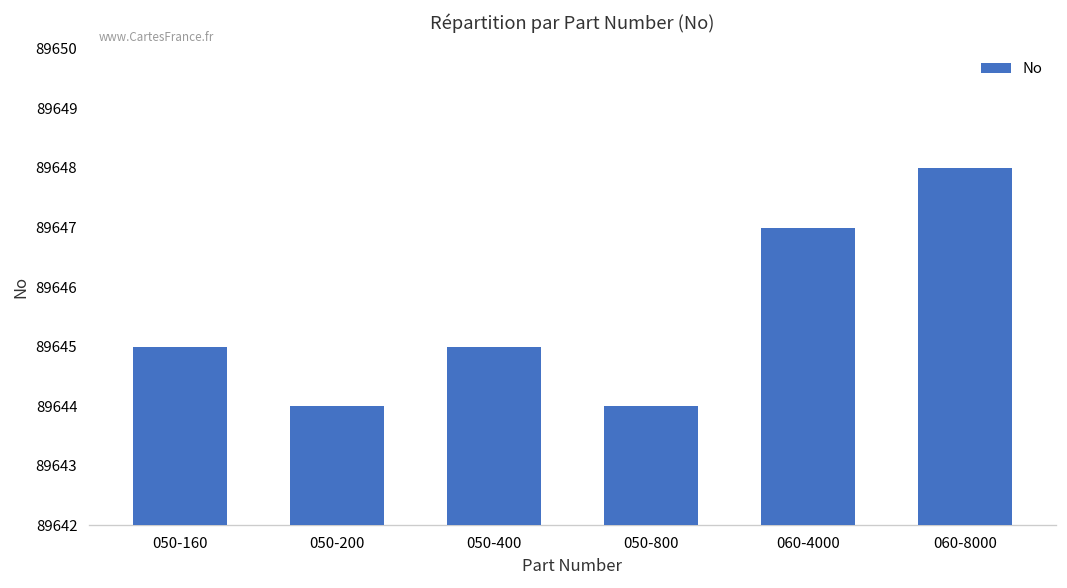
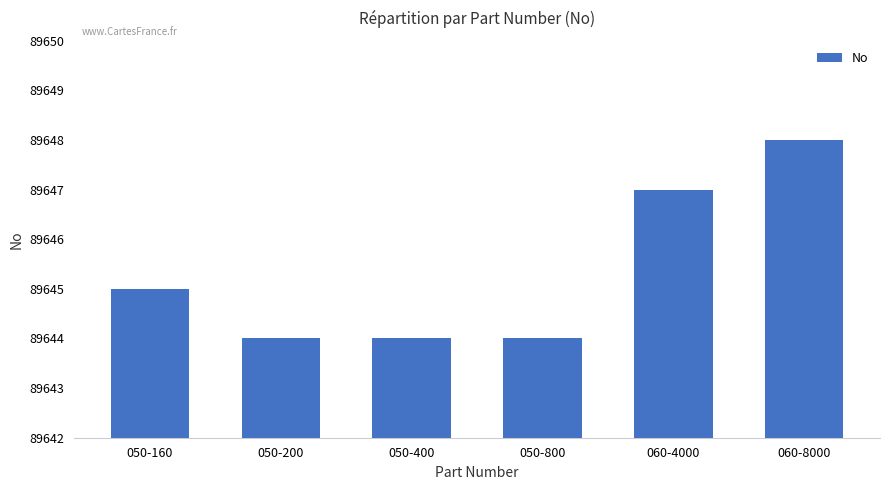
050-400: 89645 -> 89644
